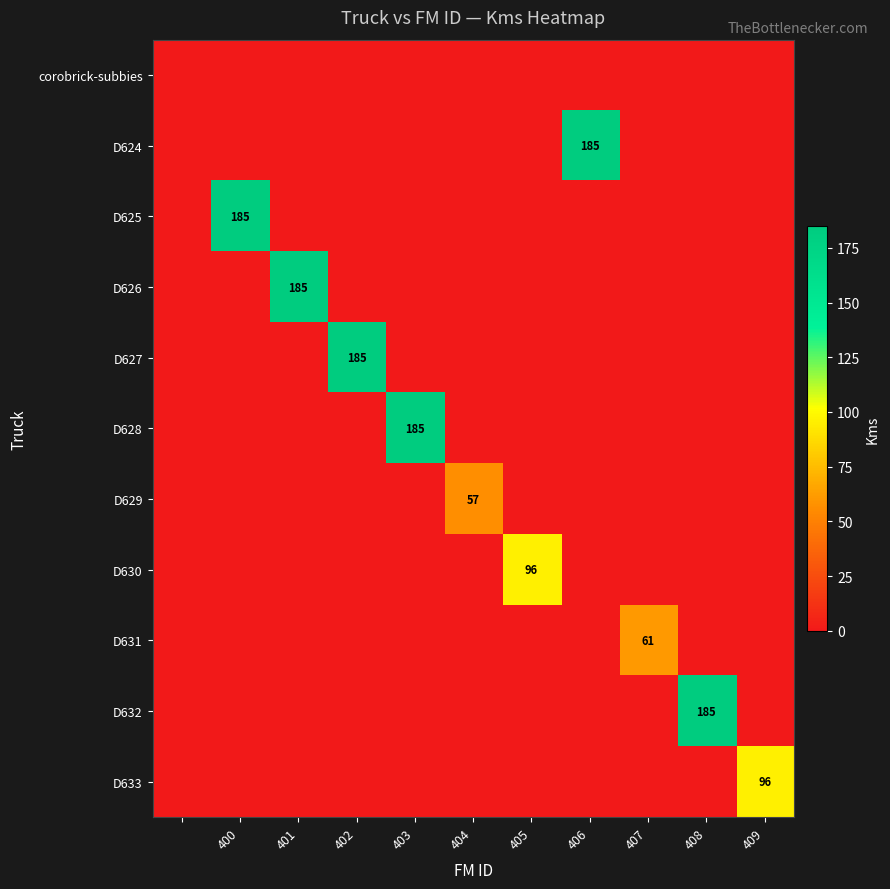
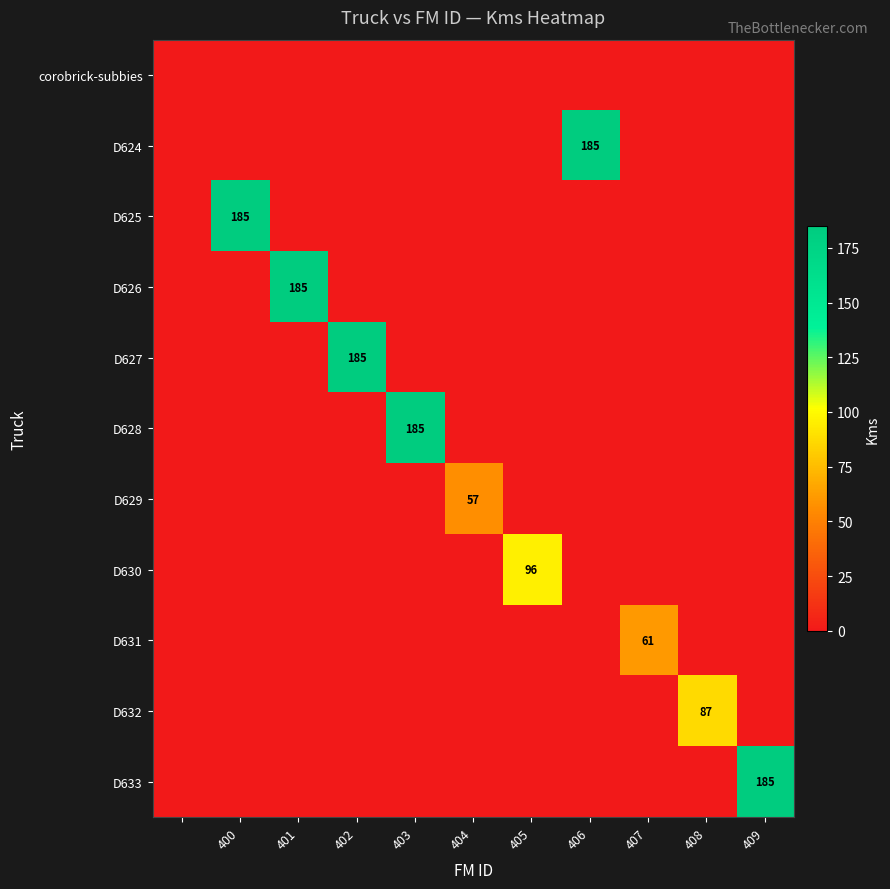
D632, 408: 185 -> 87
D633, 409: 96 -> 185
